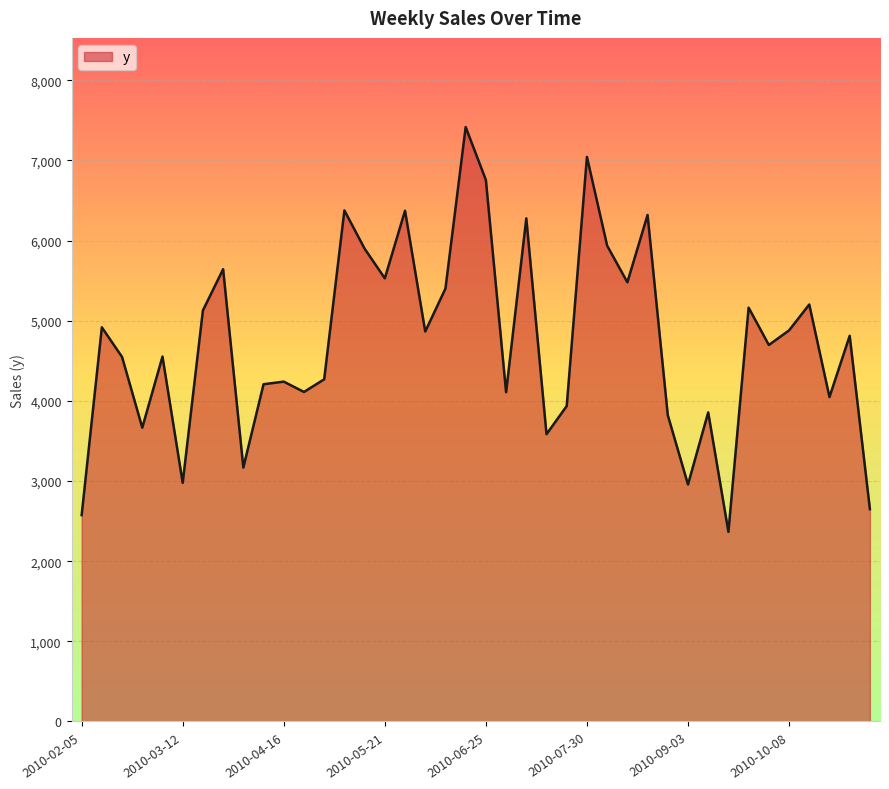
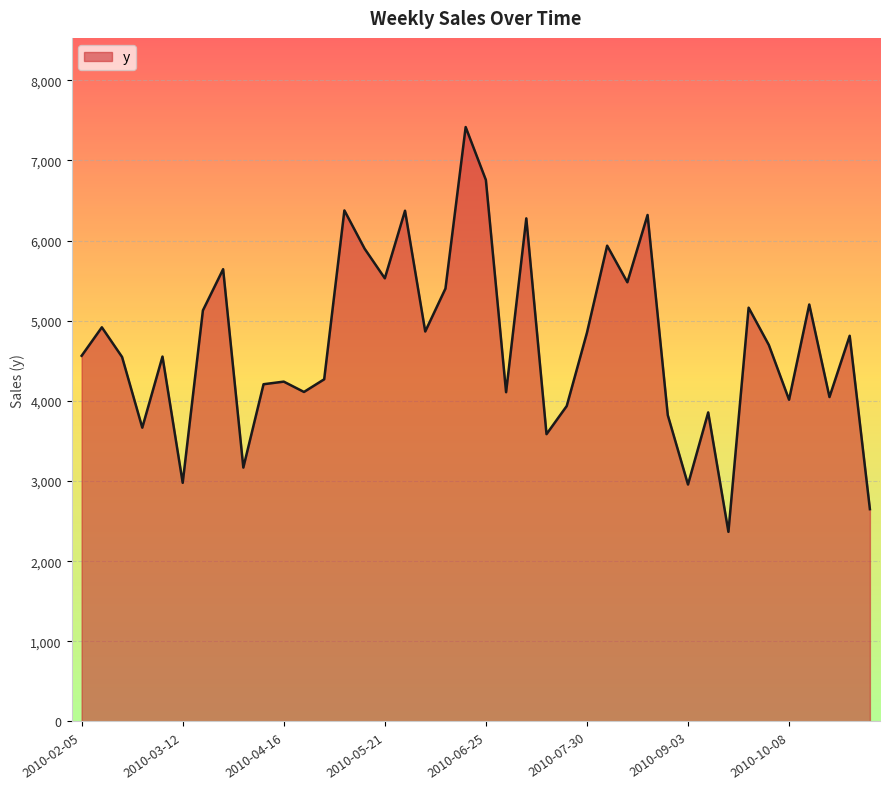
2010-02-05: 2,600 -> 4,600
2010-07-30: 7,000 -> 4,900
2010-10-08: 4,900 -> 4,000
